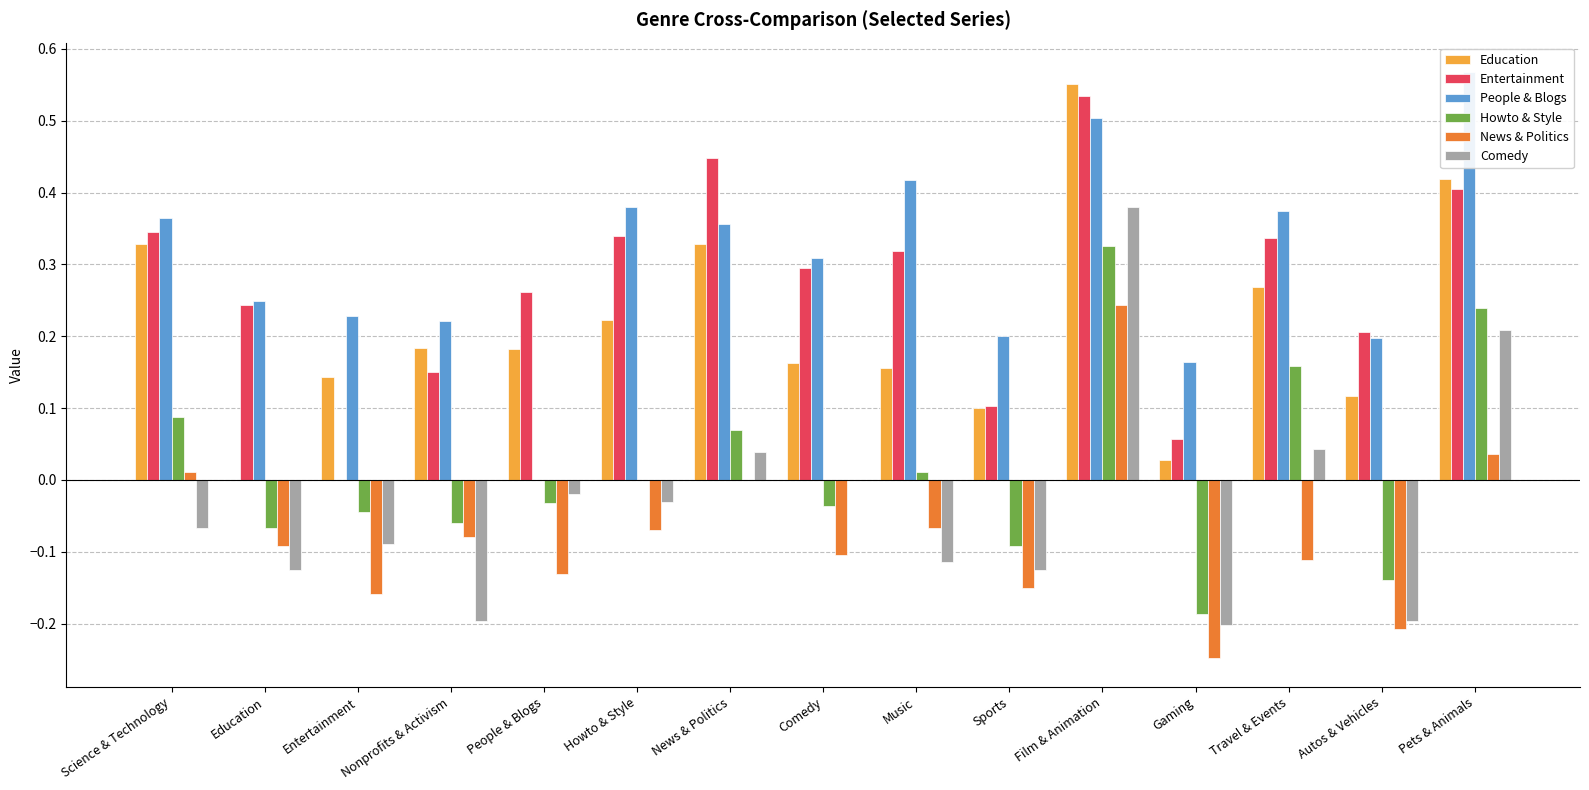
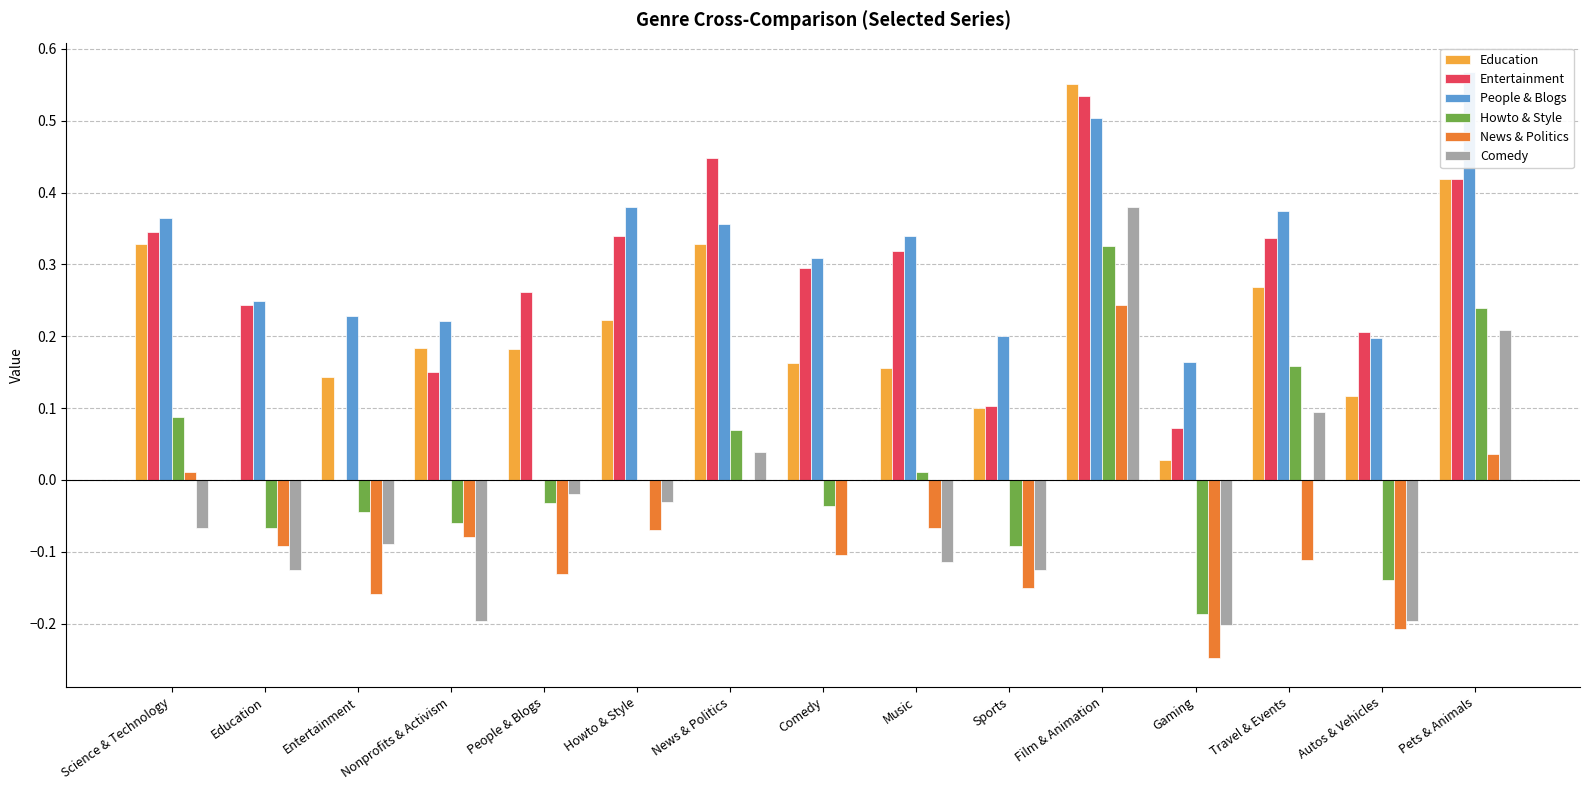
People & Blogs, Music: 0.42 -> 0.34
Entertainment, Gaming: 0.06 -> 0.07
Comedy, Travel & Events: 0.04 -> 0.09
Entertainment, Pets & Animals: 0.41 -> 0.42
